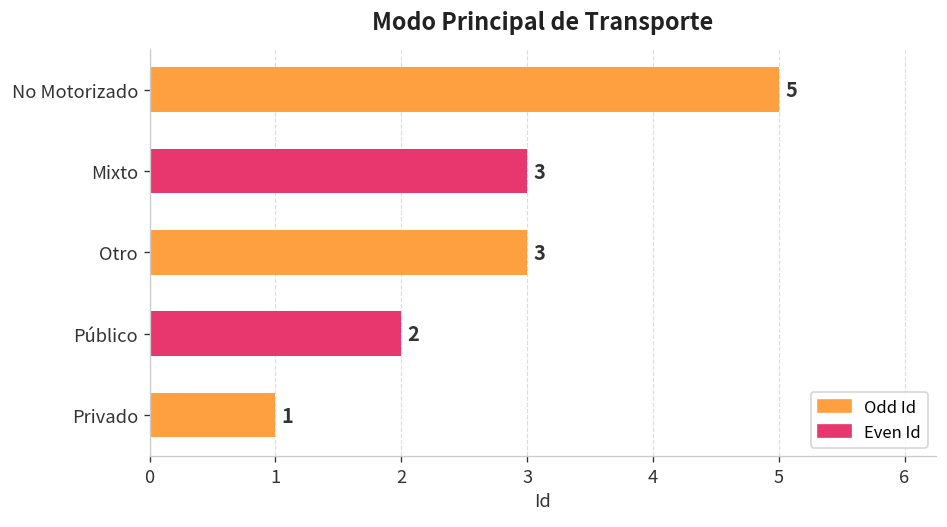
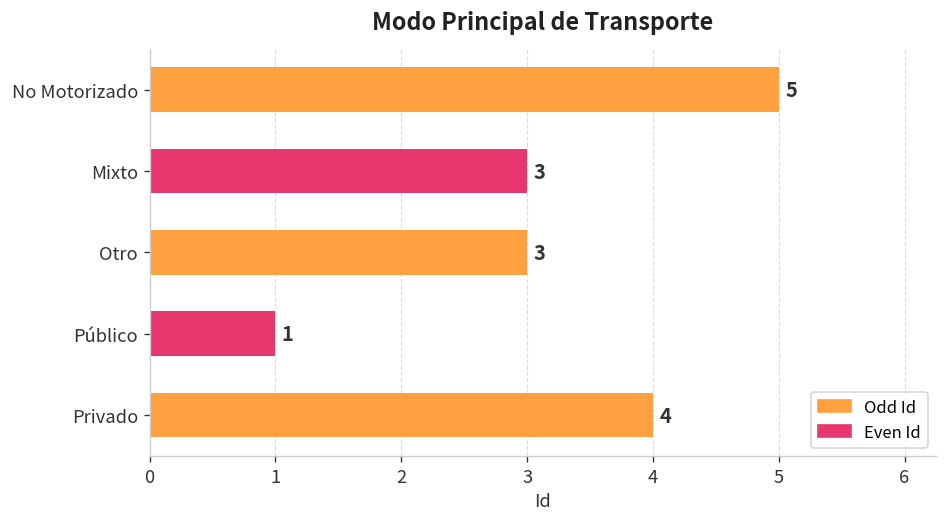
Público: 2 -> 1
Privado: 1 -> 4
